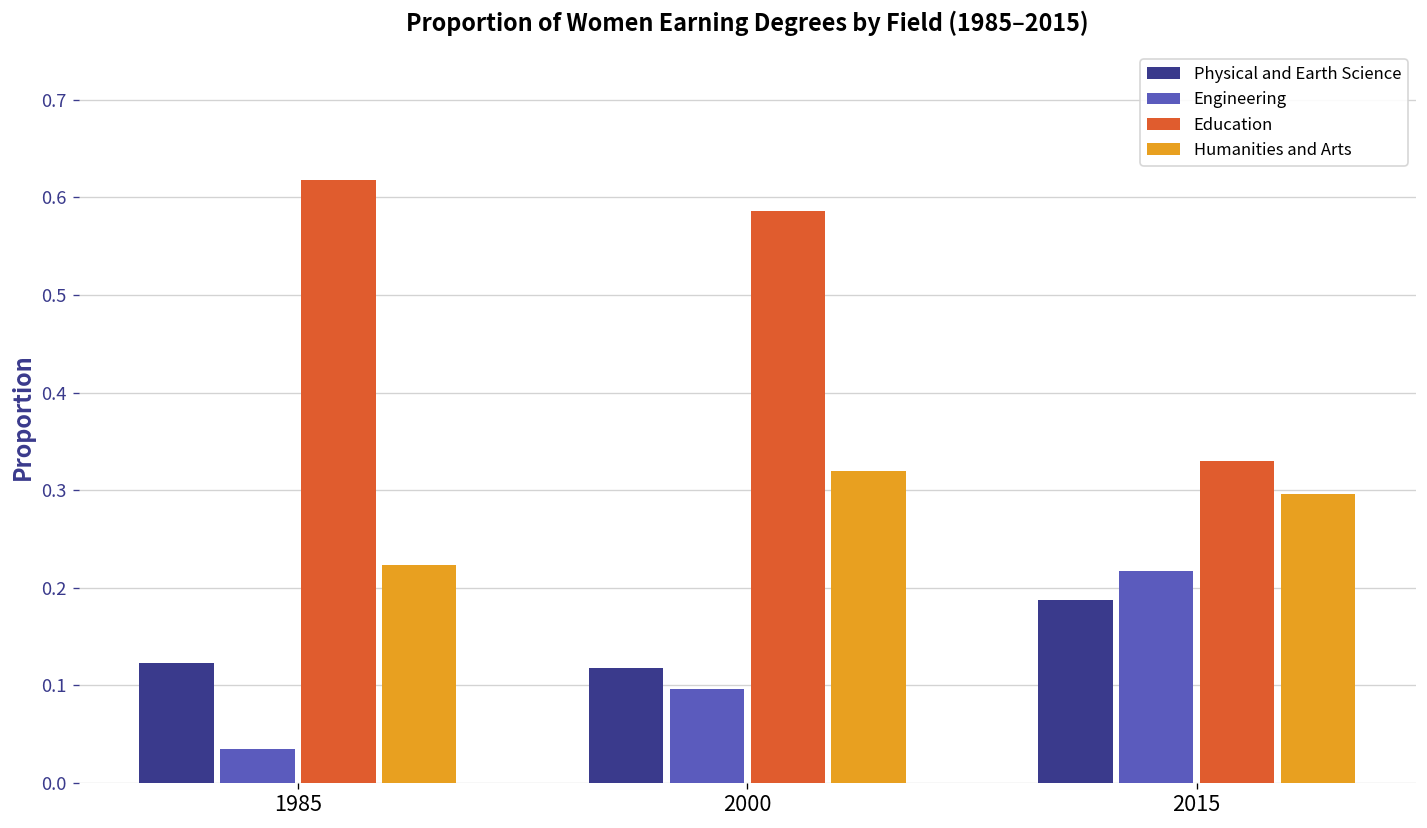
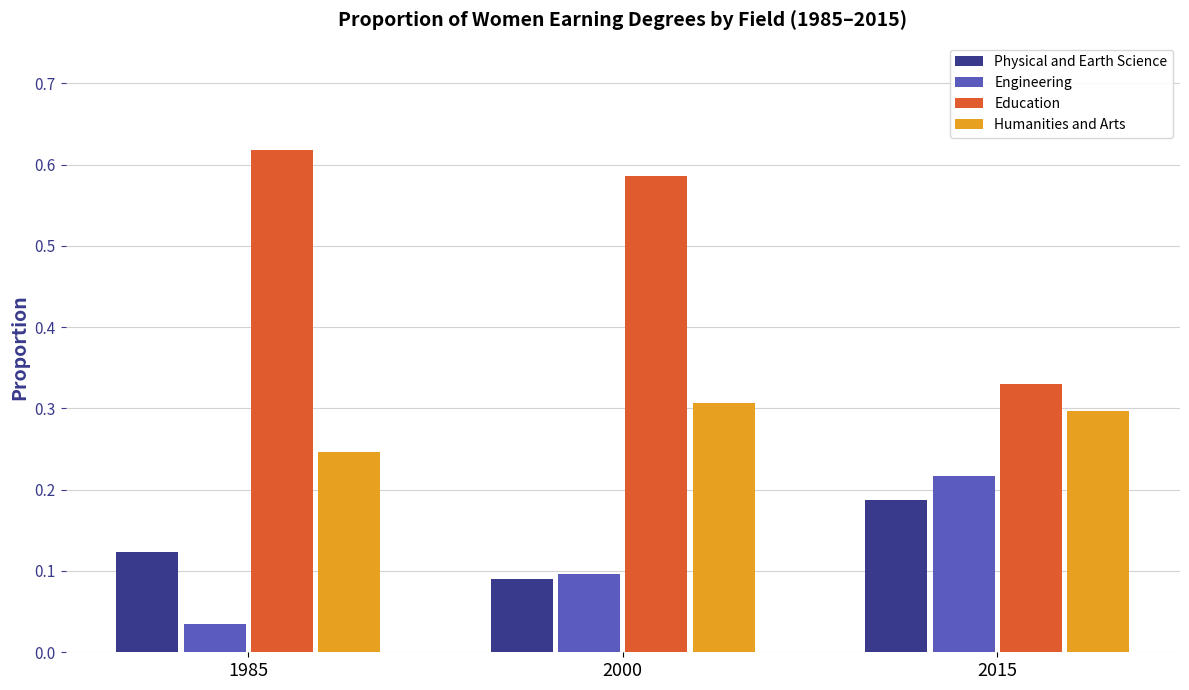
Humanities and Arts, 1985: 0.22 -> 0.25
Physical and Earth Science, 2000: 0.12 -> 0.09
Humanities and Arts, 2000: 0.32 -> 0.31
